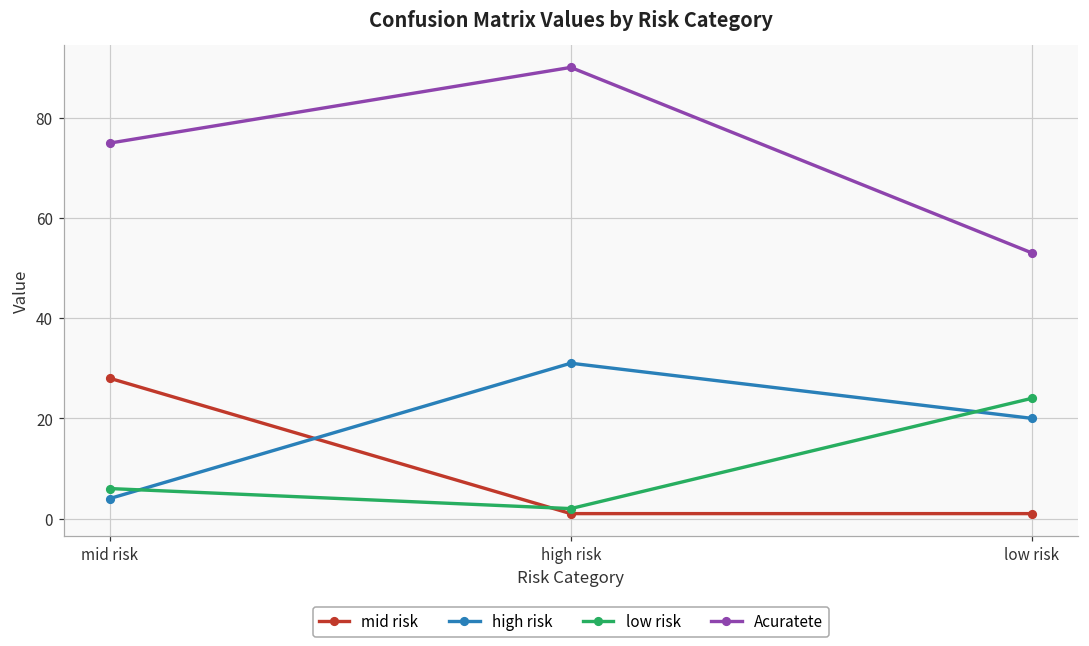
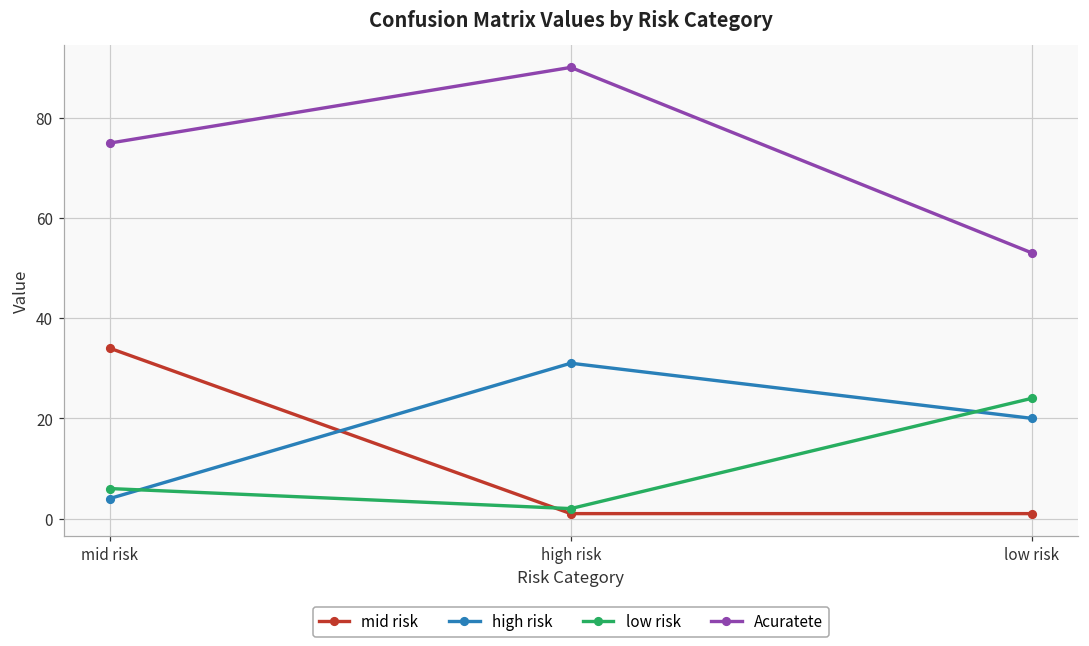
mid risk, mid risk: 28 -> 34
